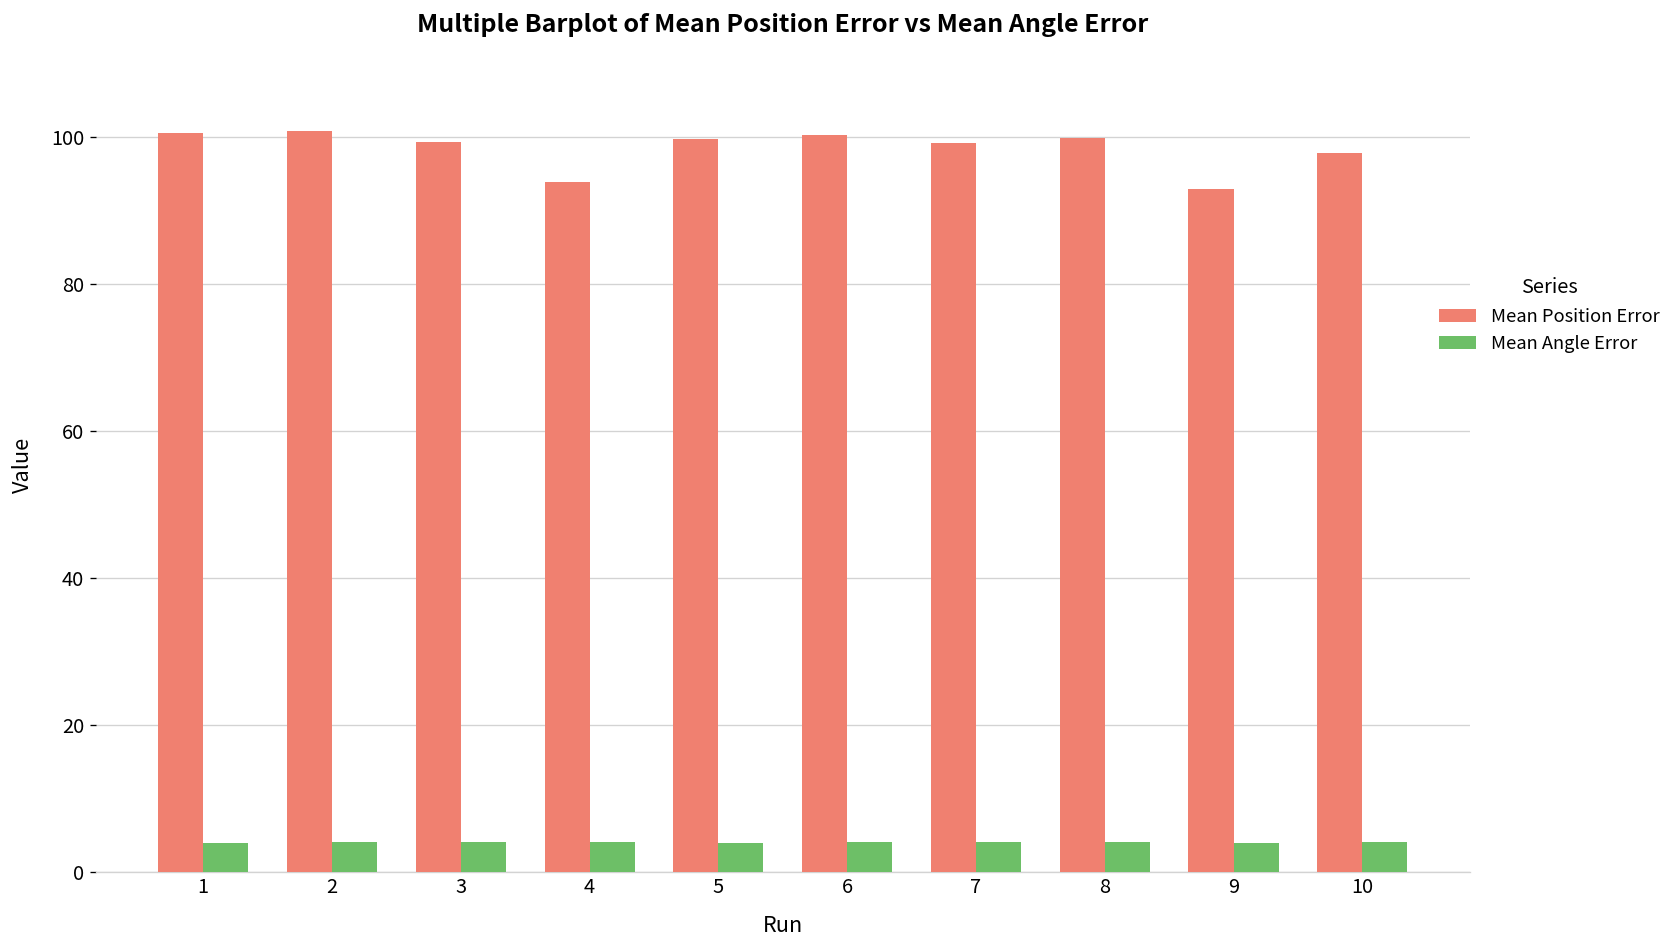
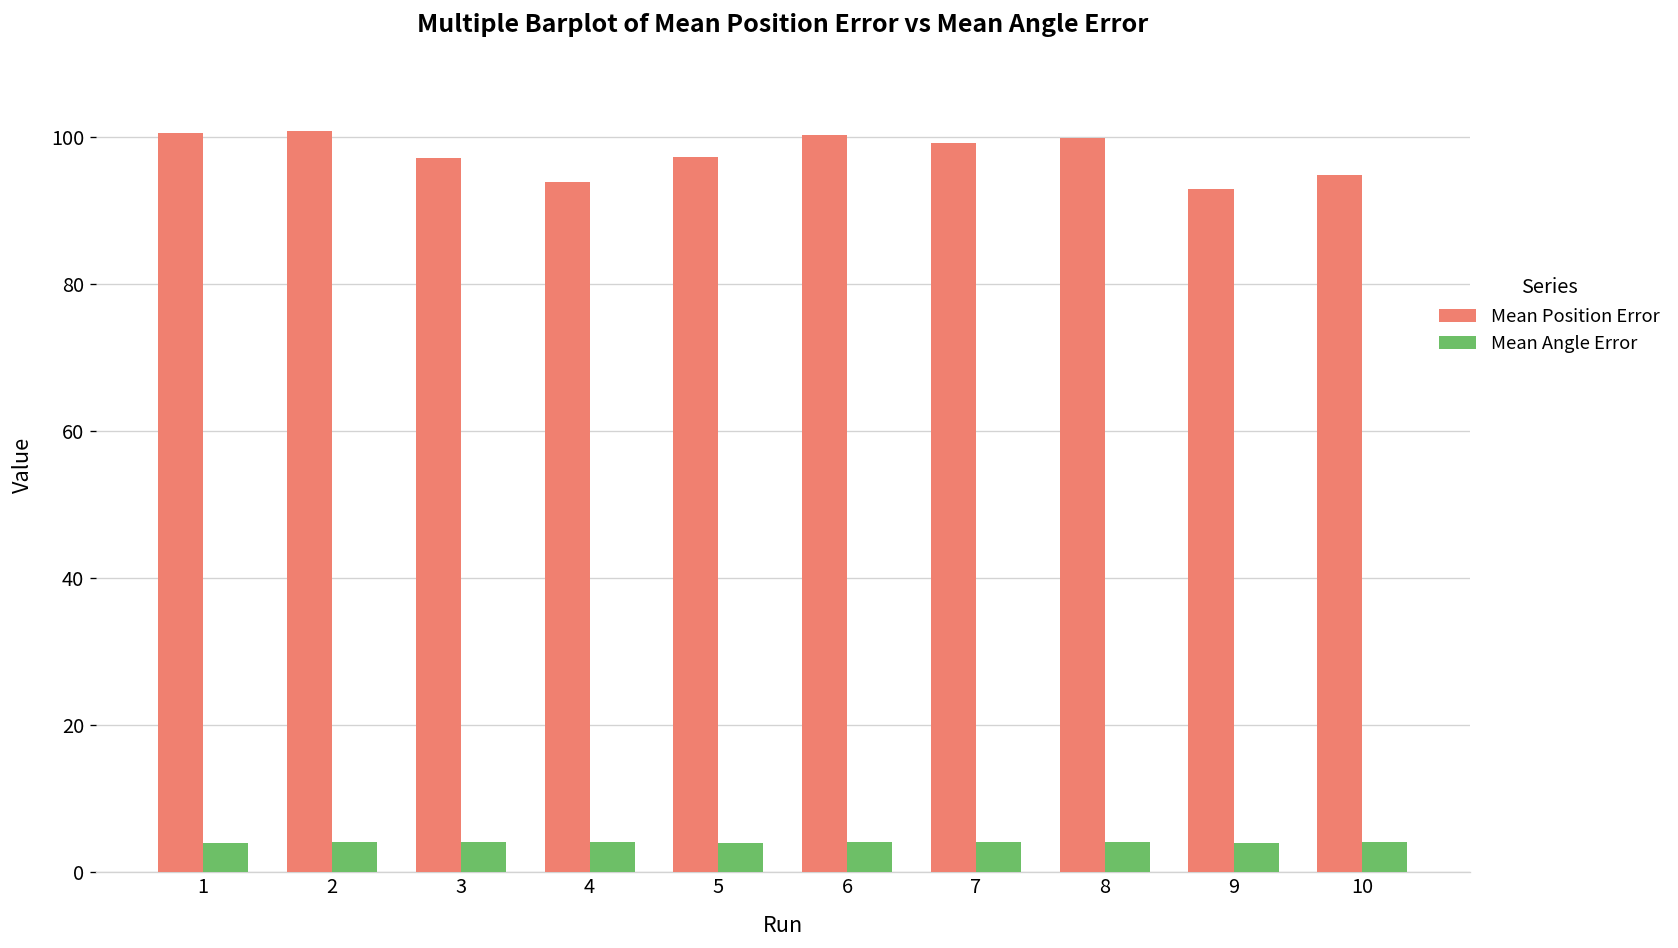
Mean Position Error, 3: 99 -> 97
Mean Position Error, 5: 100 -> 97
Mean Position Error, 10: 98 -> 95
